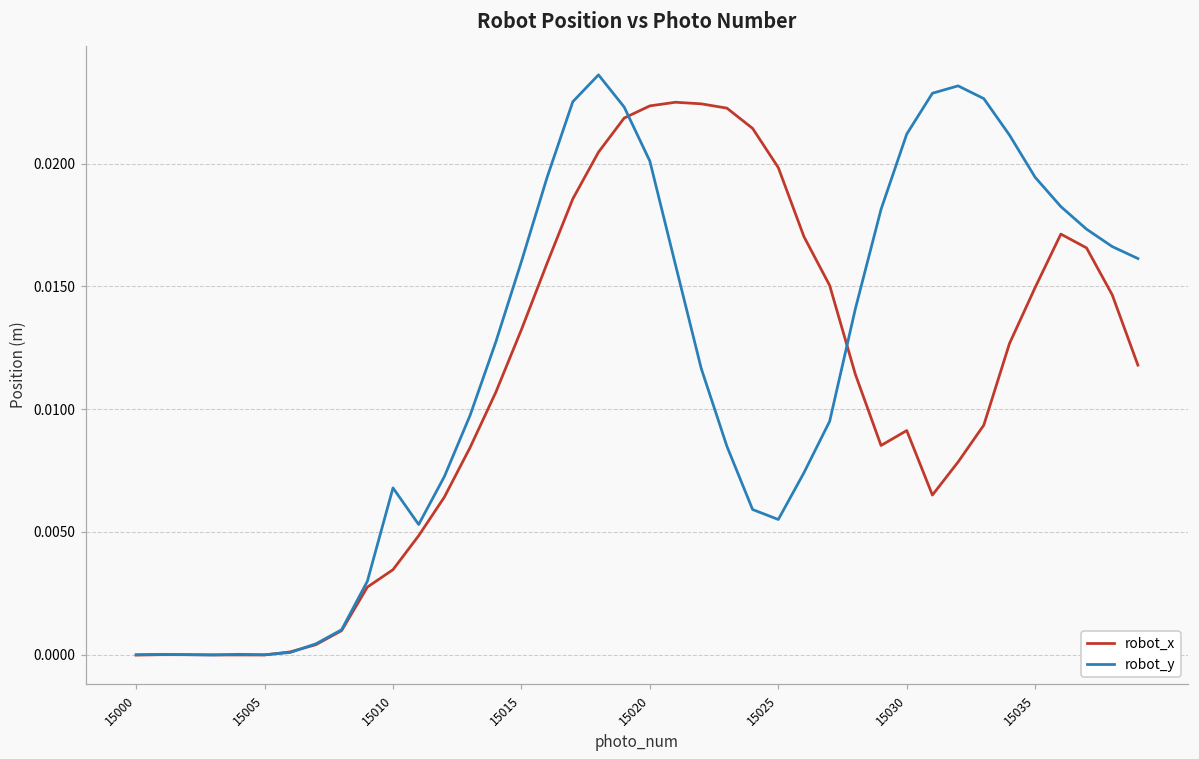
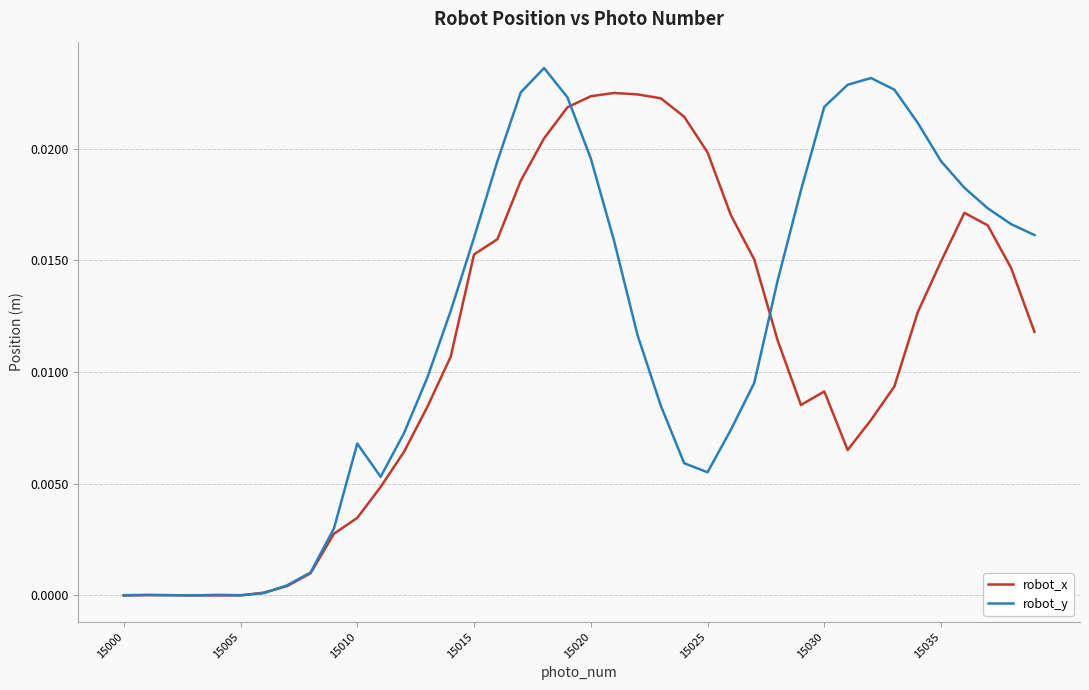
robot_x, 15015: 0.0132 -> 0.0153
robot_y, 15020: 0.0201 -> 0.0196
robot_y, 15030: 0.0212 -> 0.0219
